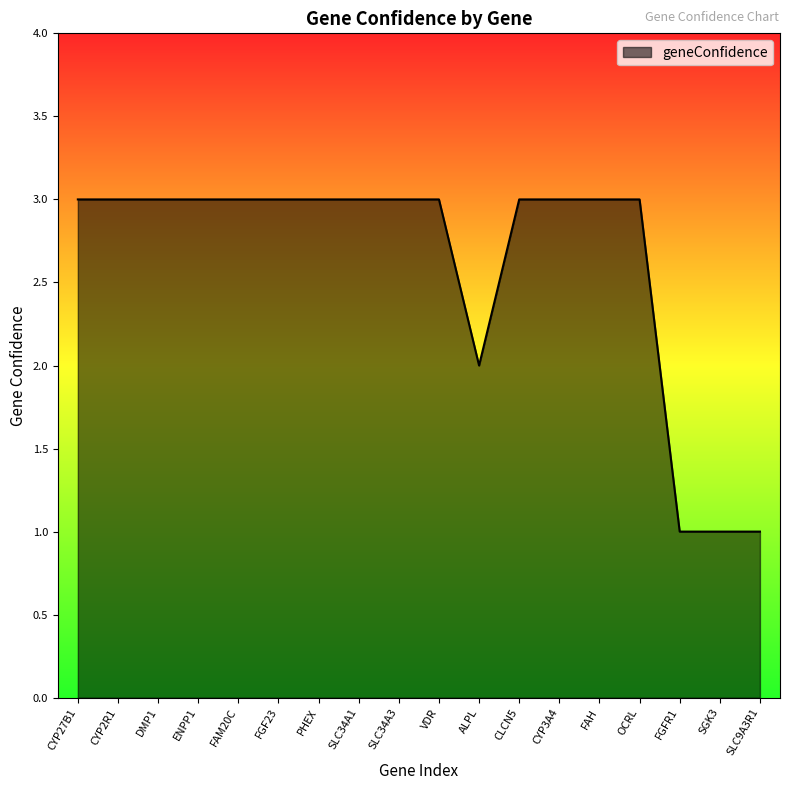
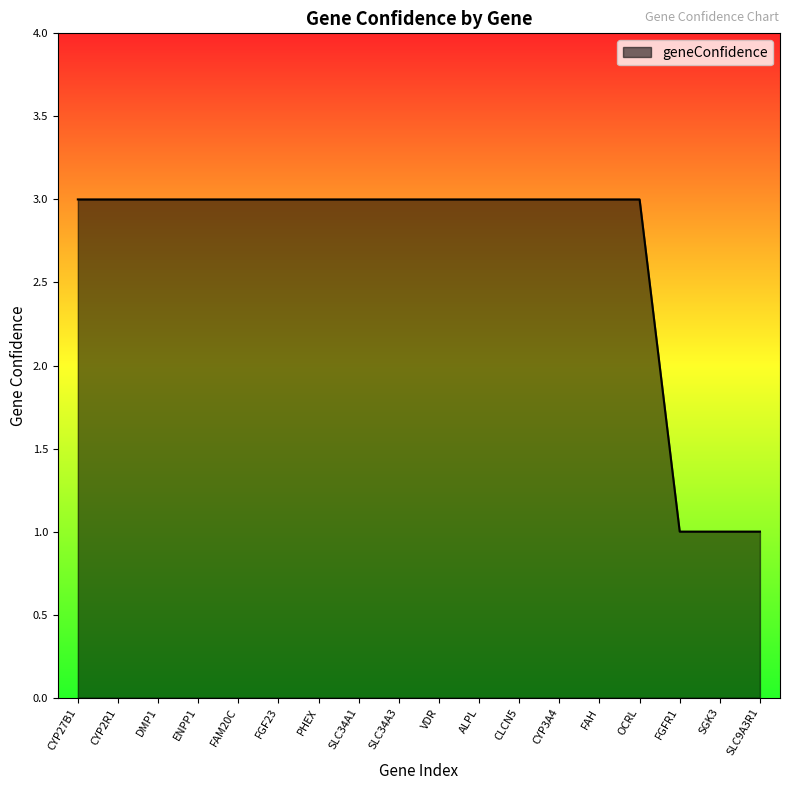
ALPL: 2 -> 3
